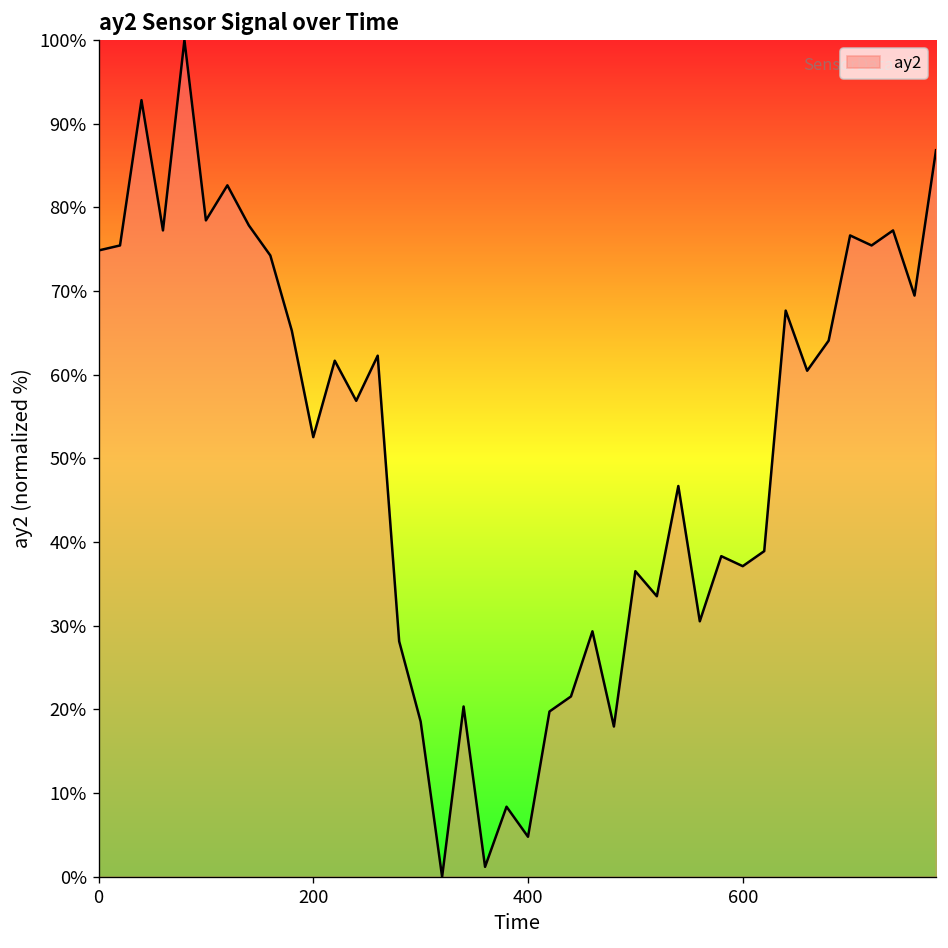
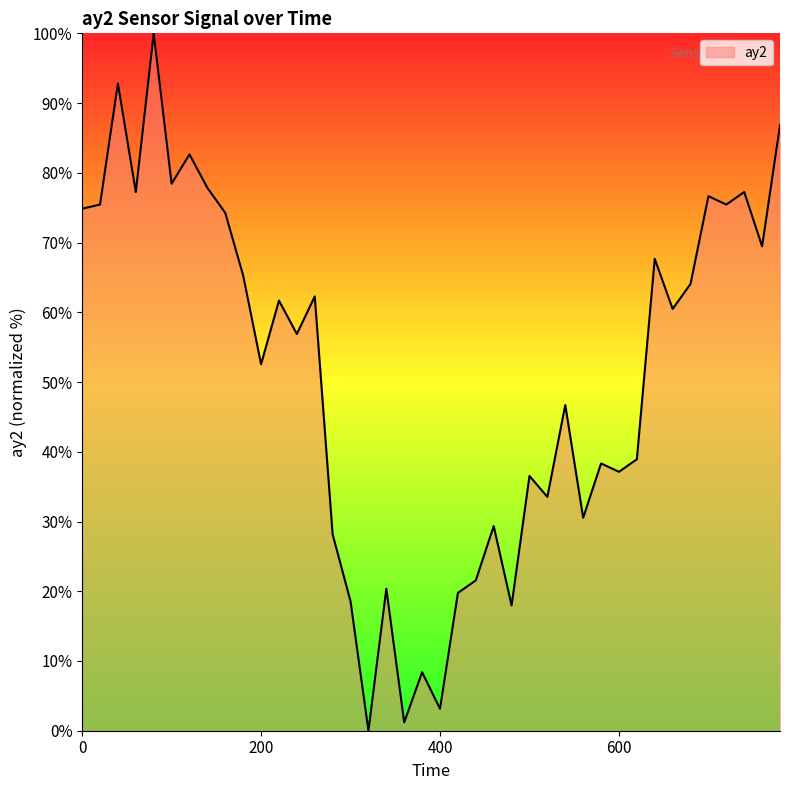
400: 5% -> 3%
